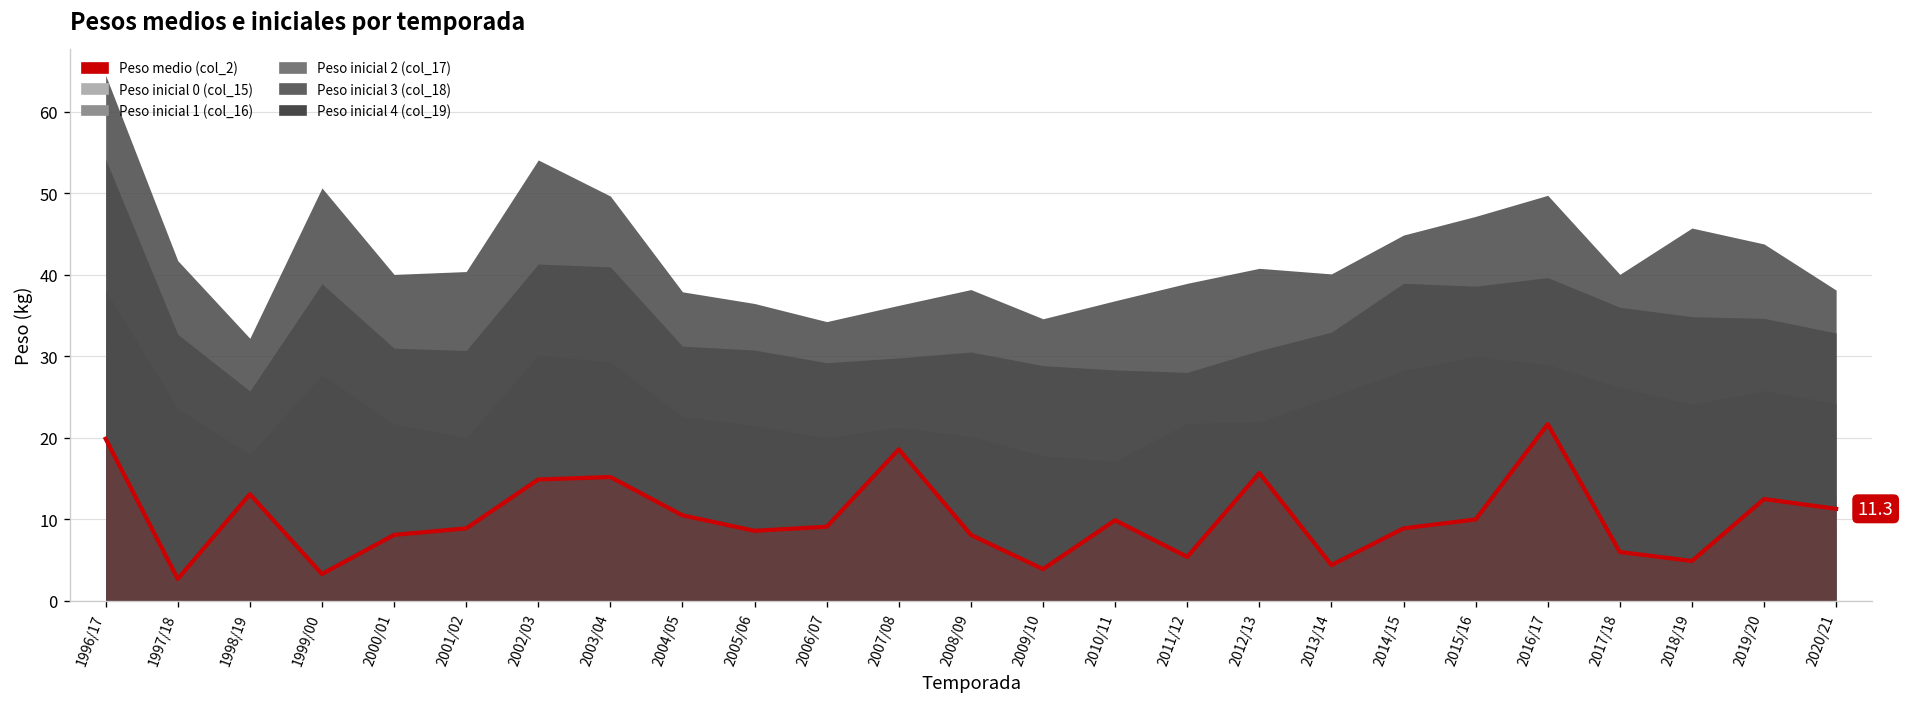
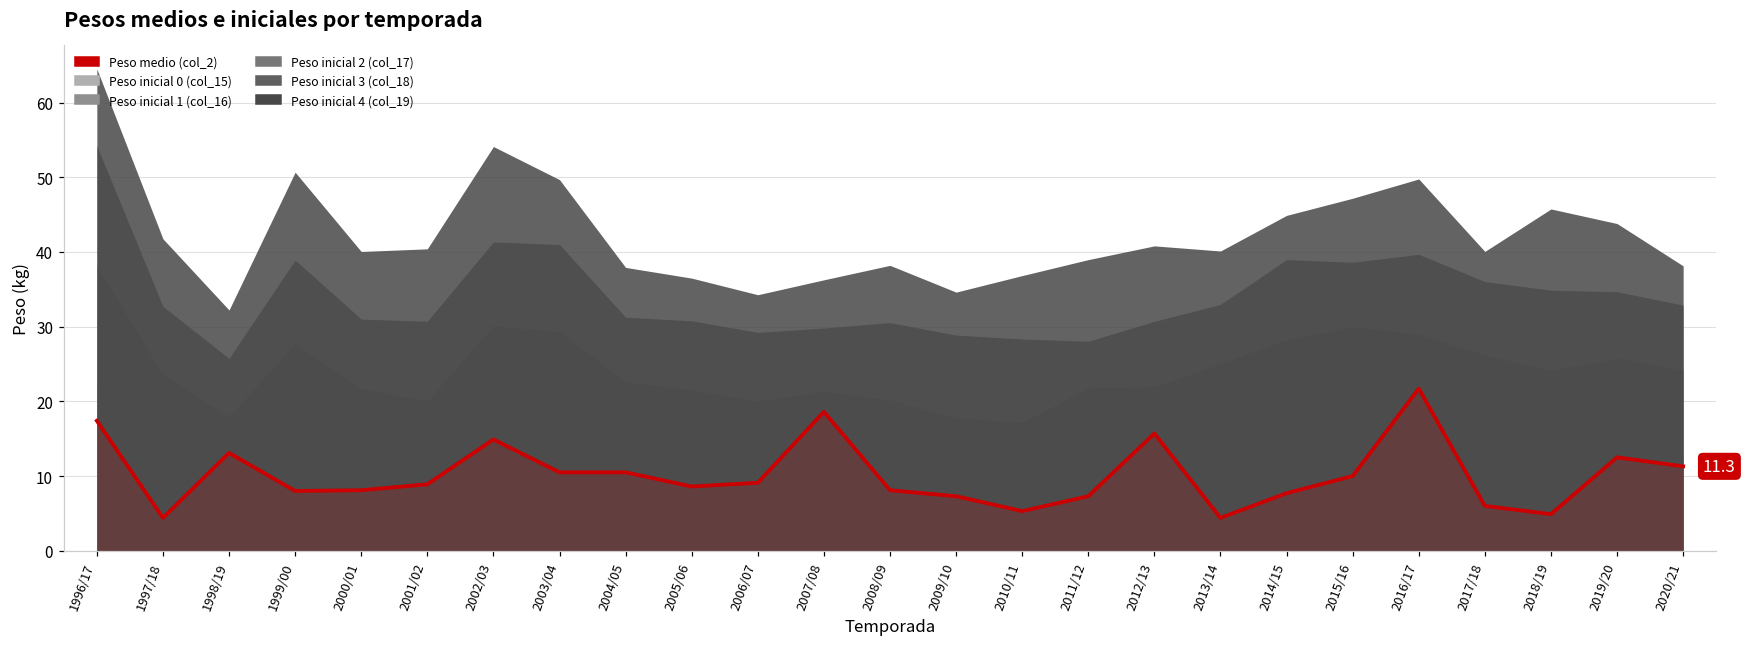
Peso medio (col_2), 1996/17: 20 -> 17
Peso medio (col_2), 1997/18: 3 -> 4
Peso medio (col_2), 1999/00: 3 -> 8
Peso medio (col_2), 2003/04: 15 -> 11
Peso medio (col_2), 2009/10: 4 -> 7
Peso medio (col_2), 2010/11: 10 -> 5
Peso medio (col_2), 2011/12: 5 -> 7
Peso medio (col_2), 2014/15: 9 -> 8
